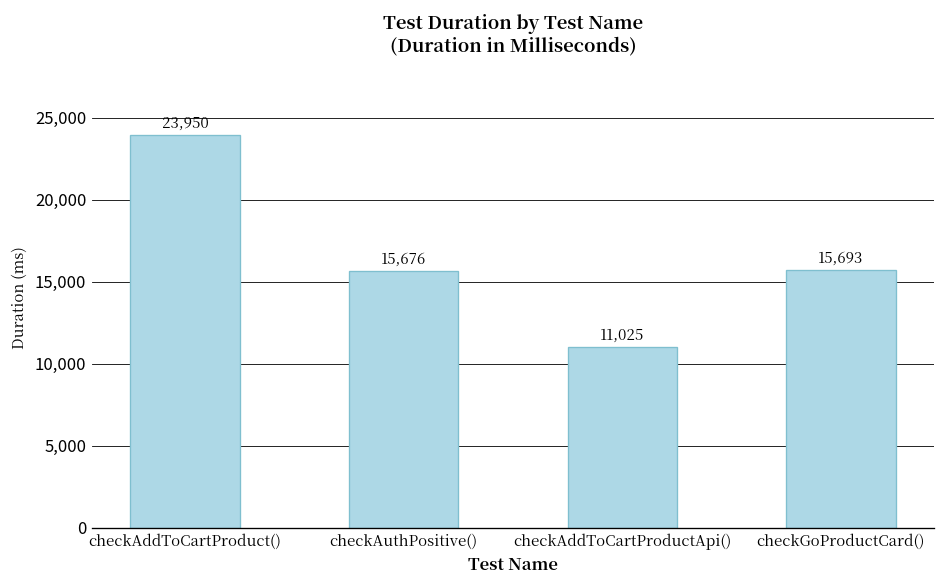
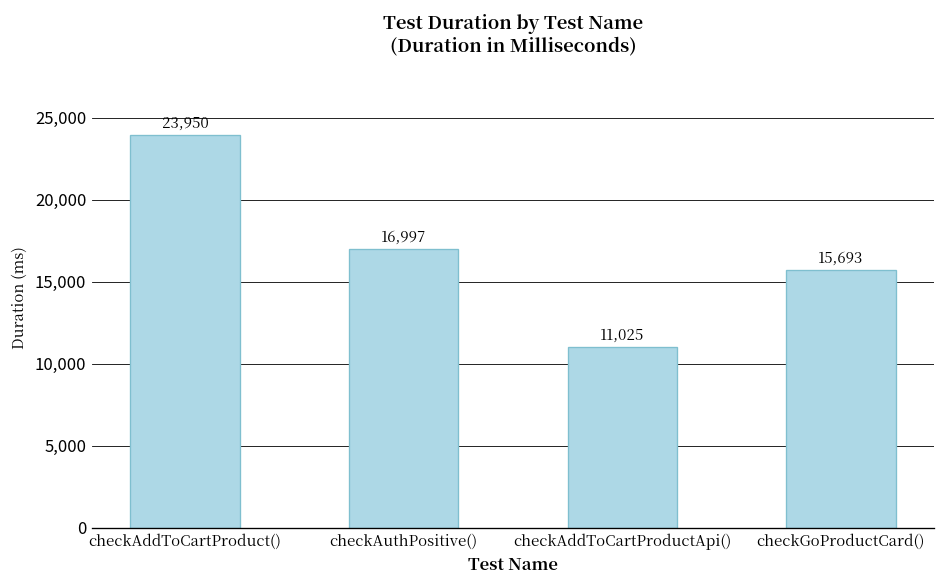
checkAuthPositive(): 15,676 -> 16,997
